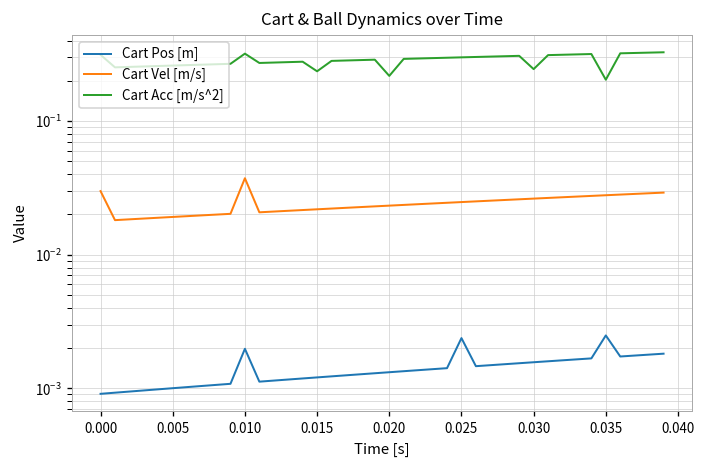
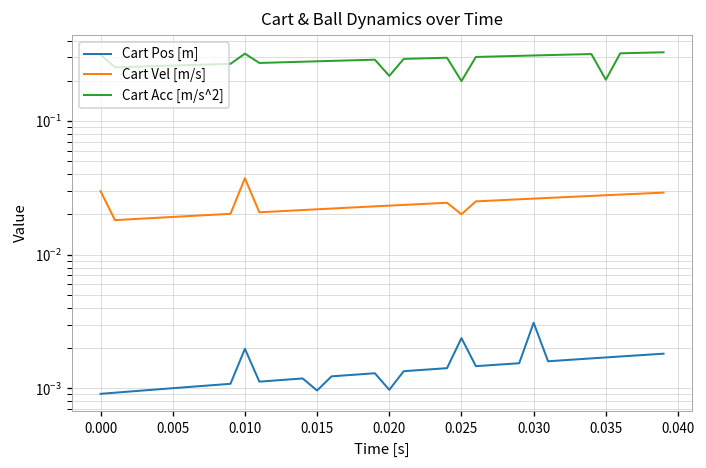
Cart Pos [m], 0.015: 0.0012 -> 0.0010
Cart Acc [m/s^2], 0.015: 0.24 -> 0.28
Cart Pos [m], 0.020: 0.0013 -> 0.0010
Cart Vel [m/s], 0.025: 0.025 -> 0.020
Cart Acc [m/s^2], 0.025: 0.30 -> 0.20
Cart Pos [m], 0.030: 0.0016 -> 0.0031
Cart Acc [m/s^2], 0.030: 0.24 -> 0.31
Cart Pos [m], 0.035: 0.0025 -> 0.0017
